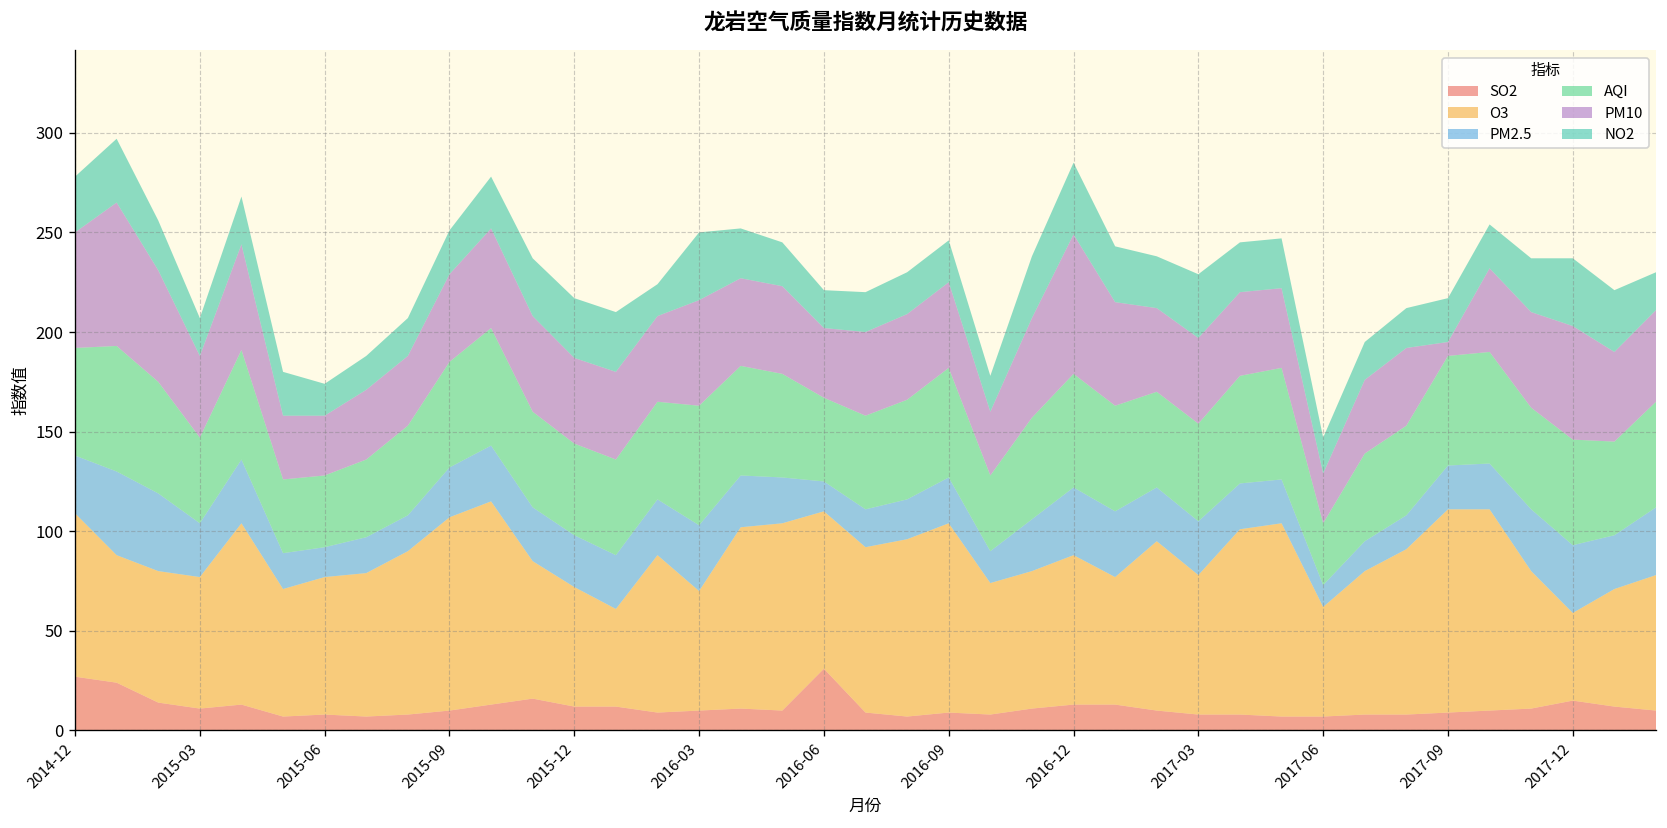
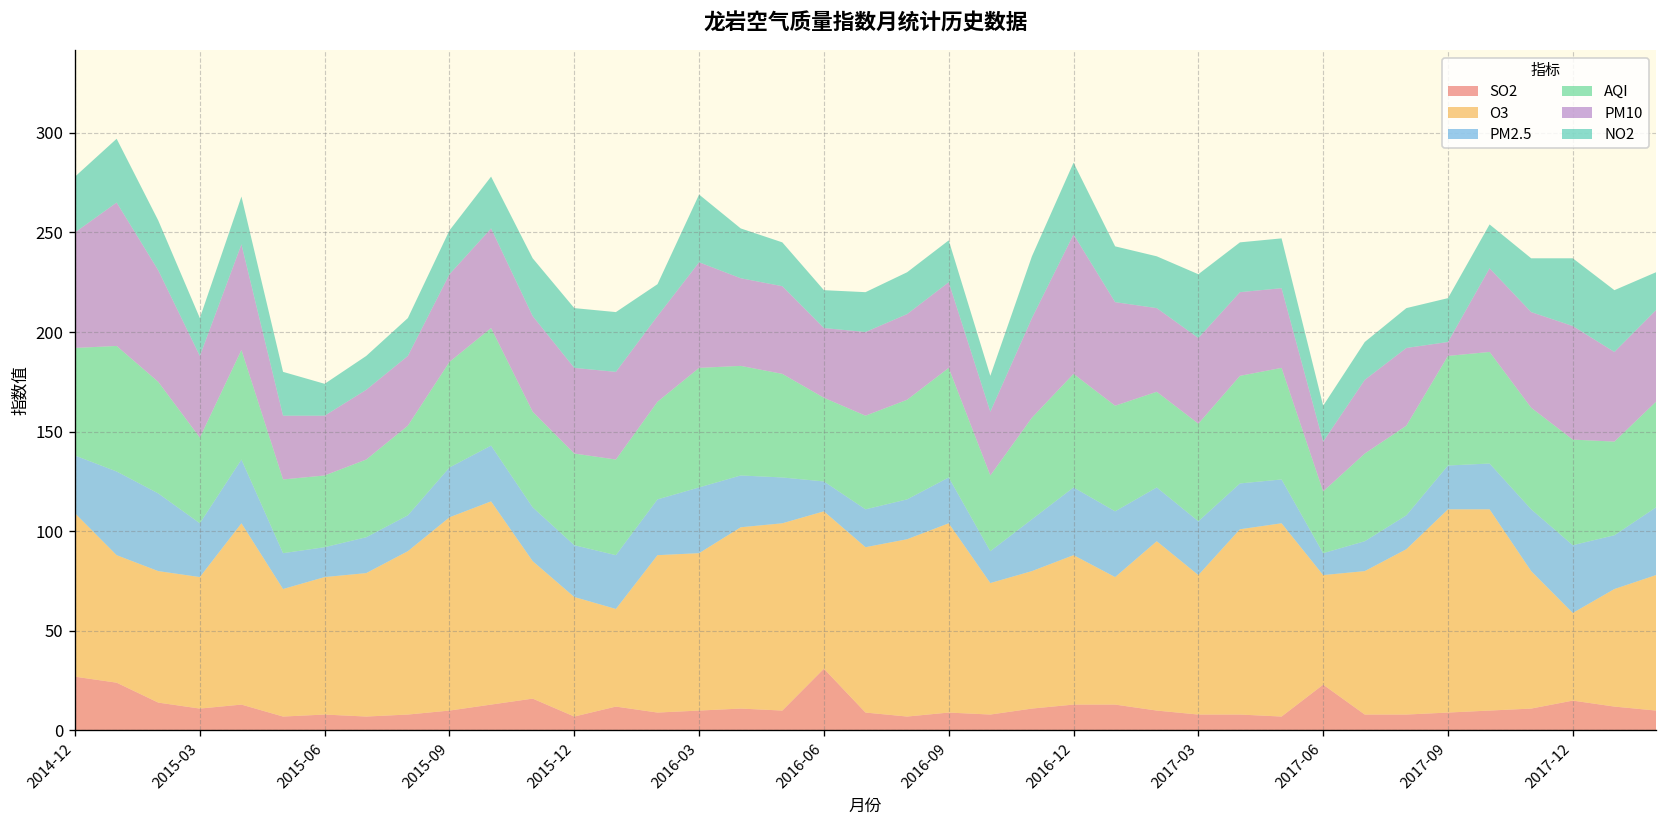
SO2, 2015-12: 12 -> 7
O3, 2016-03: 60 -> 79
SO2, 2017-06: 7 -> 23
